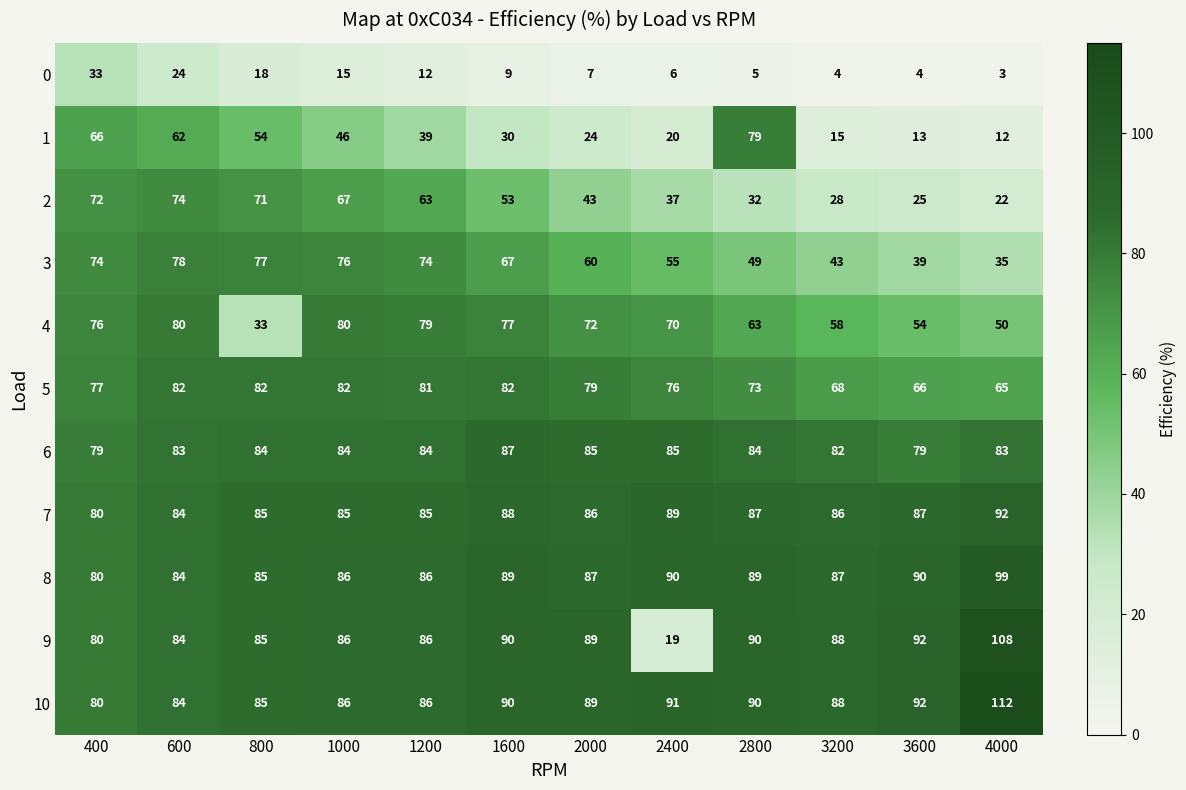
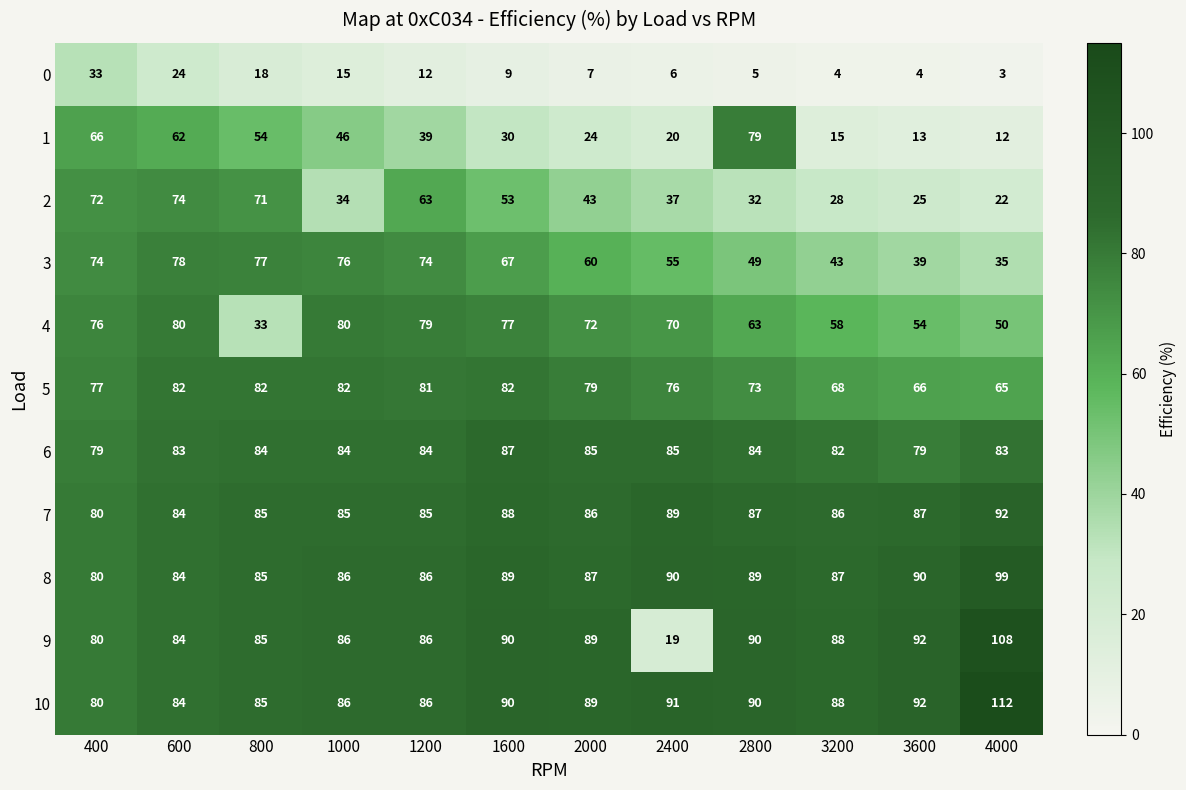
2, 1000: 67 -> 34
